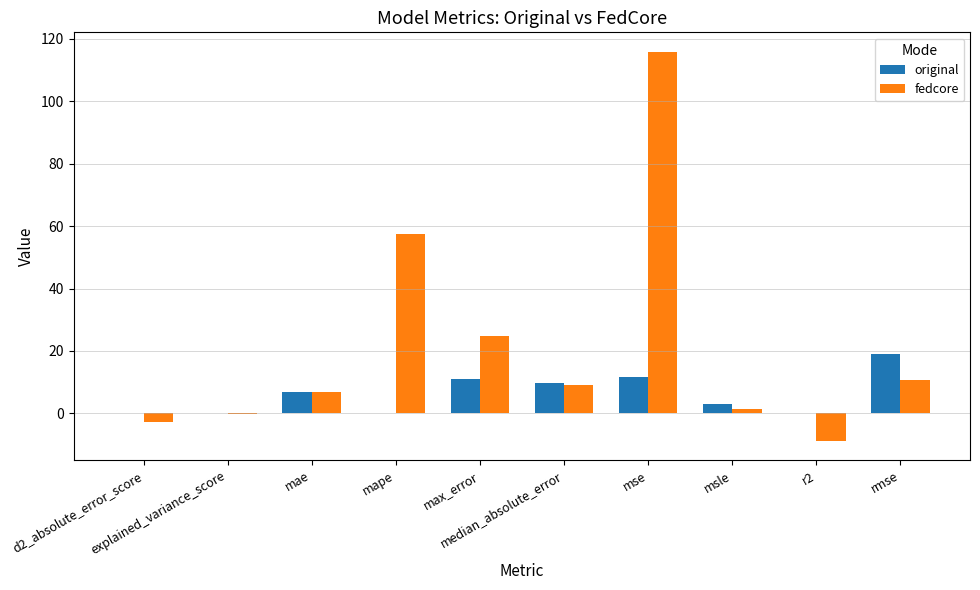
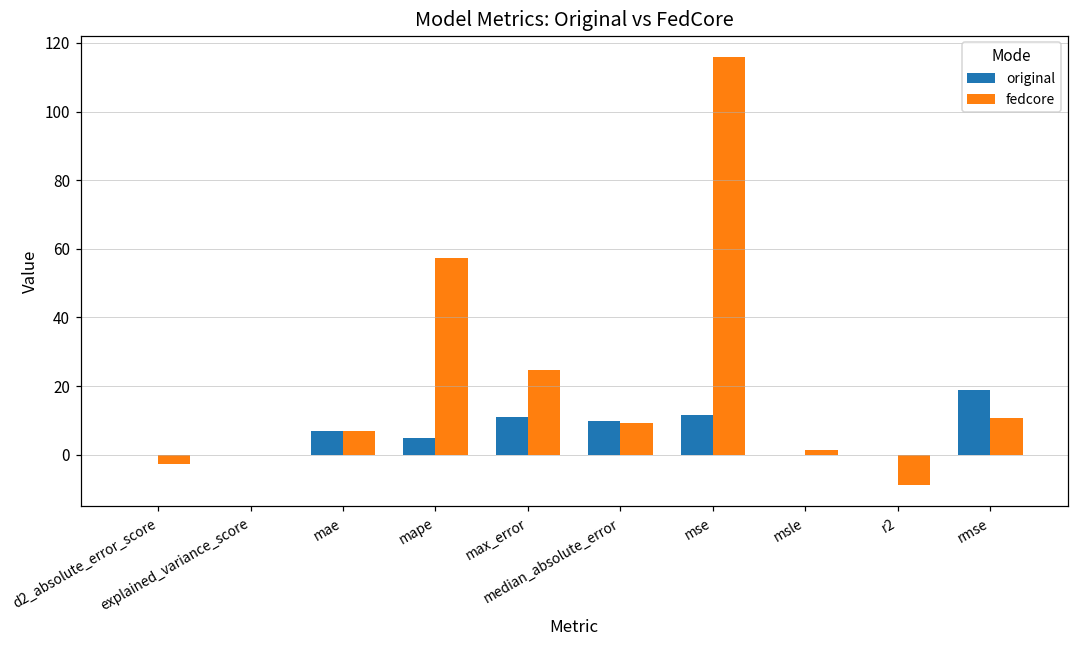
original, mape: 0 -> 5
original, msle: 3 -> 0
